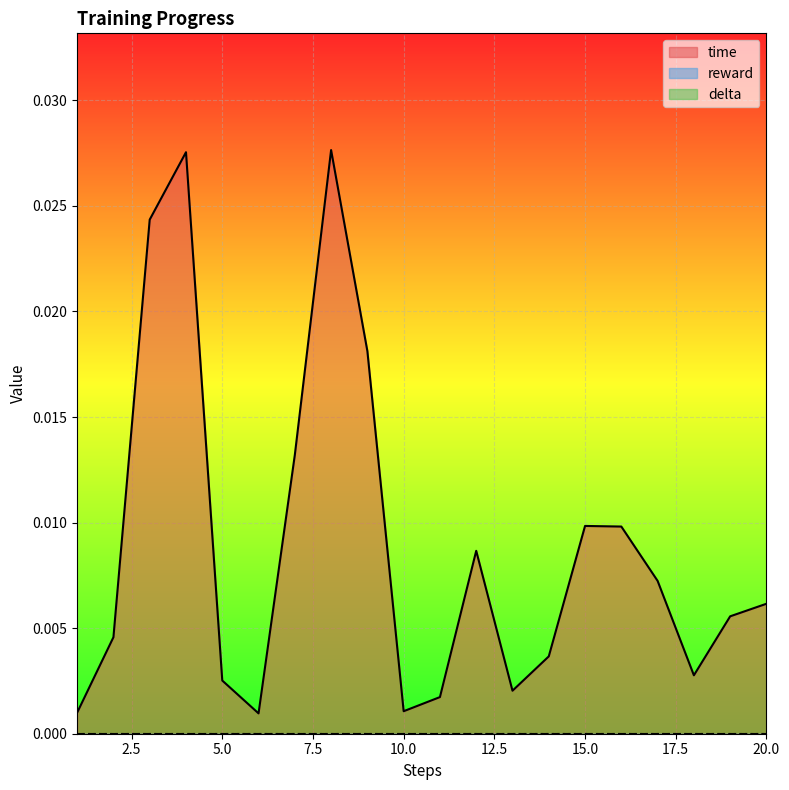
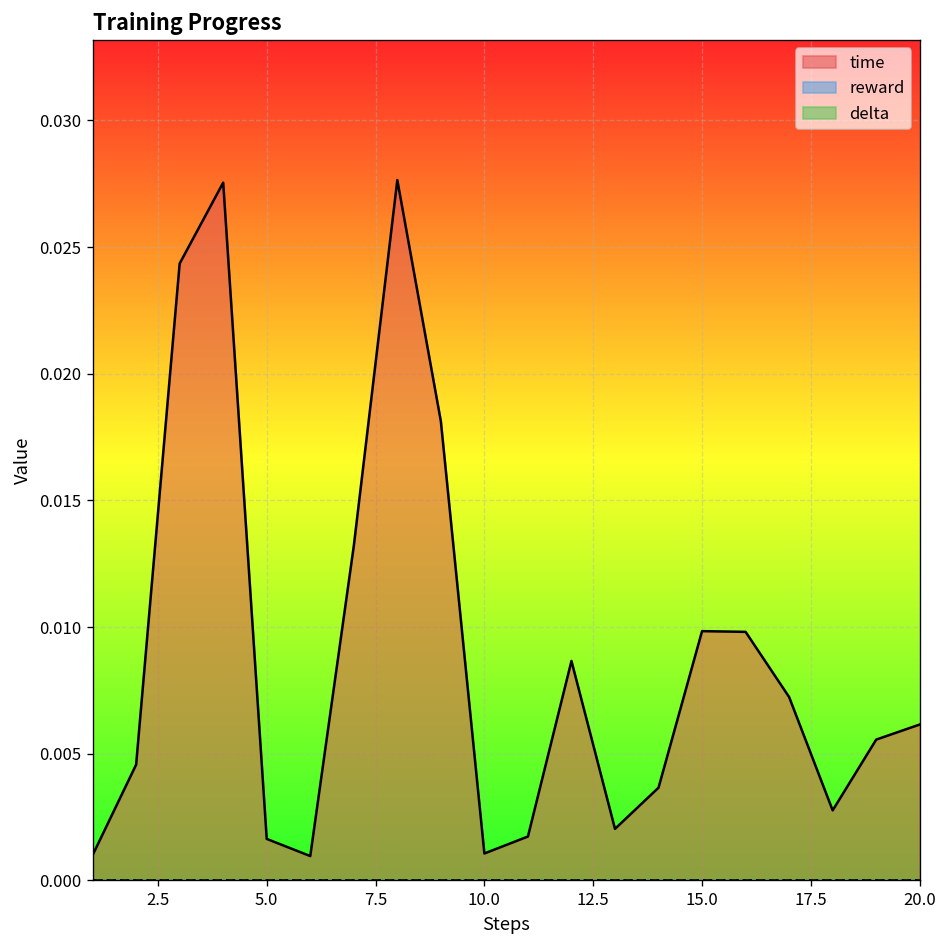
time, 5.0: 0.0025 -> 0.0016
